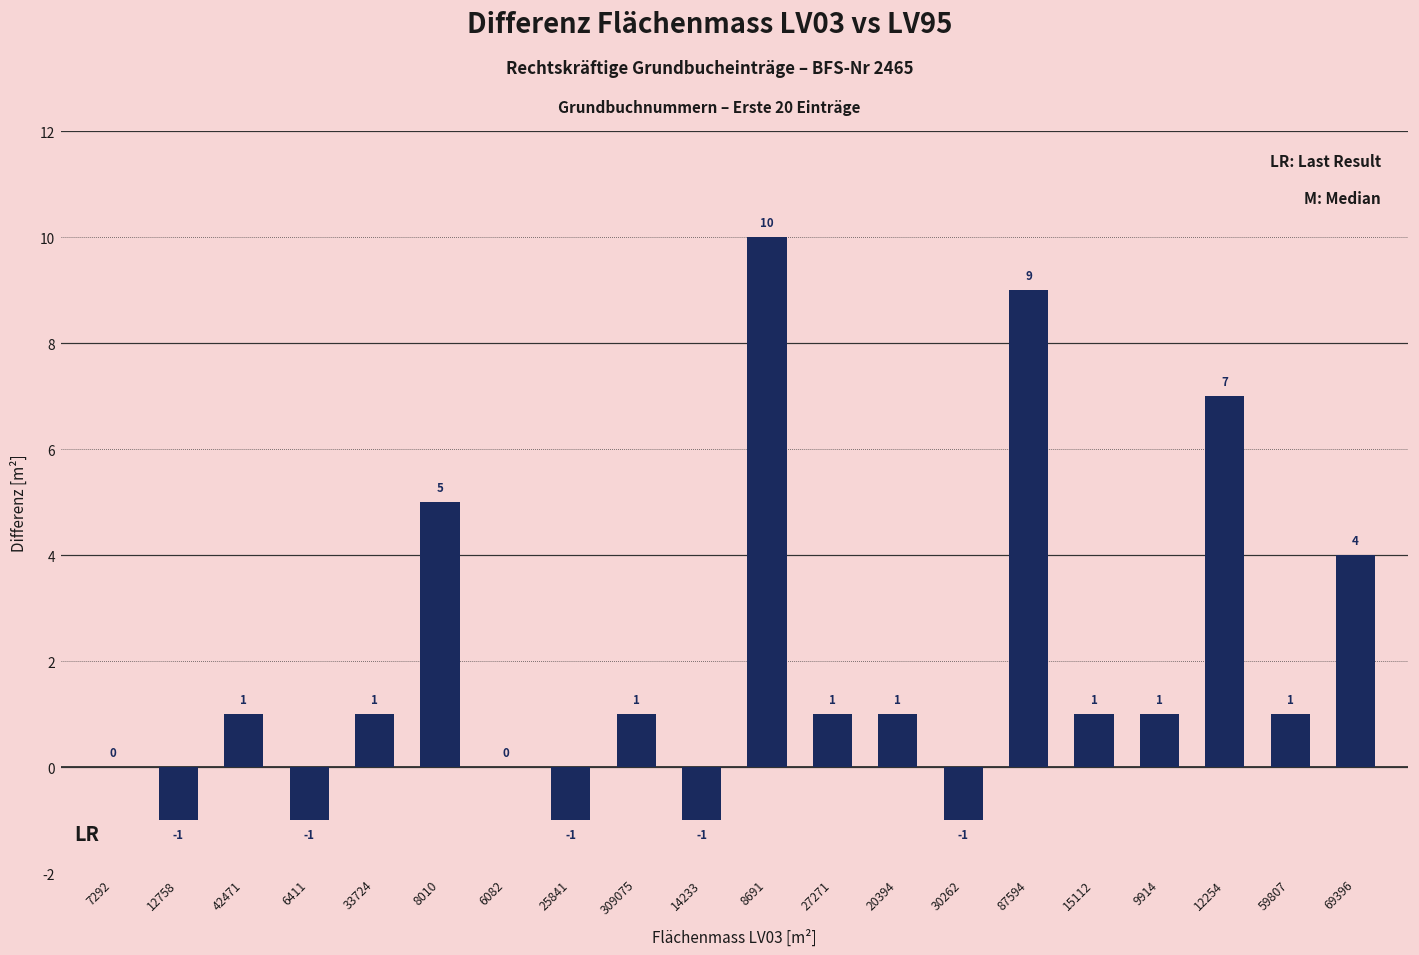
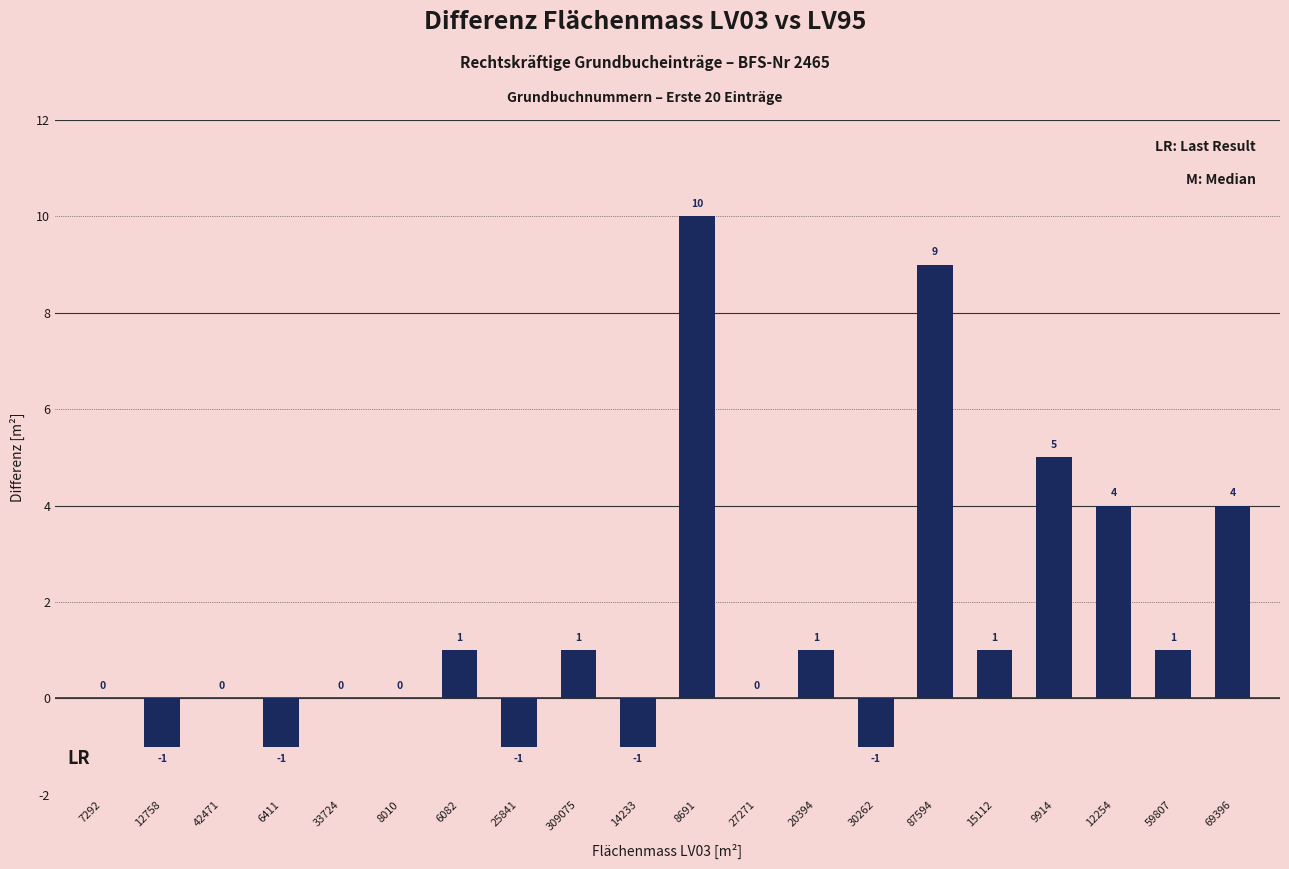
42471: 1 -> 0
33724: 1 -> 0
8010: 5 -> 0
6082: 0 -> 1
27271: 1 -> 0
9914: 1 -> 5
12254: 7 -> 4
